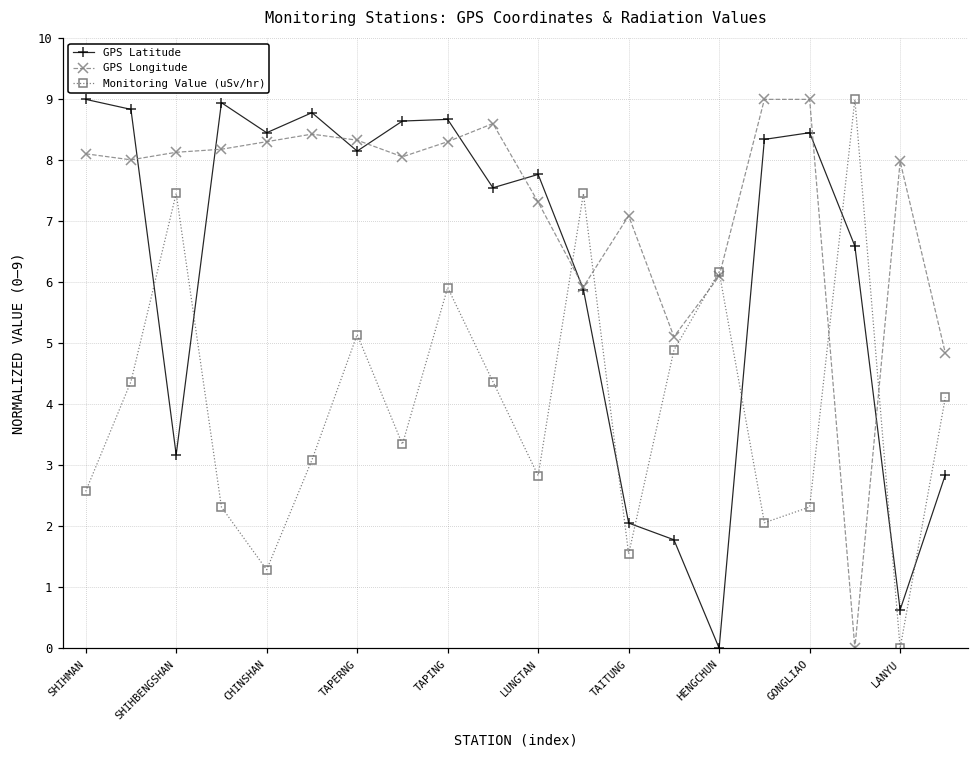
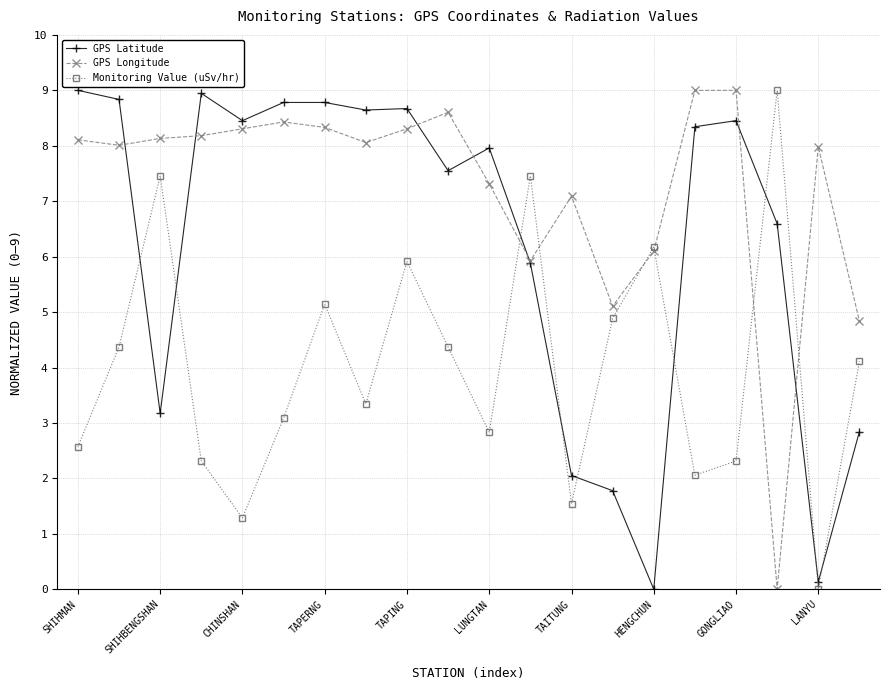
GPS Latitude, TAPERNG: 8.2 -> 8.8
GPS Latitude, LUNGTAN: 7.8 -> 8.0
GPS Latitude, LANYU: 0.6 -> 0.1
